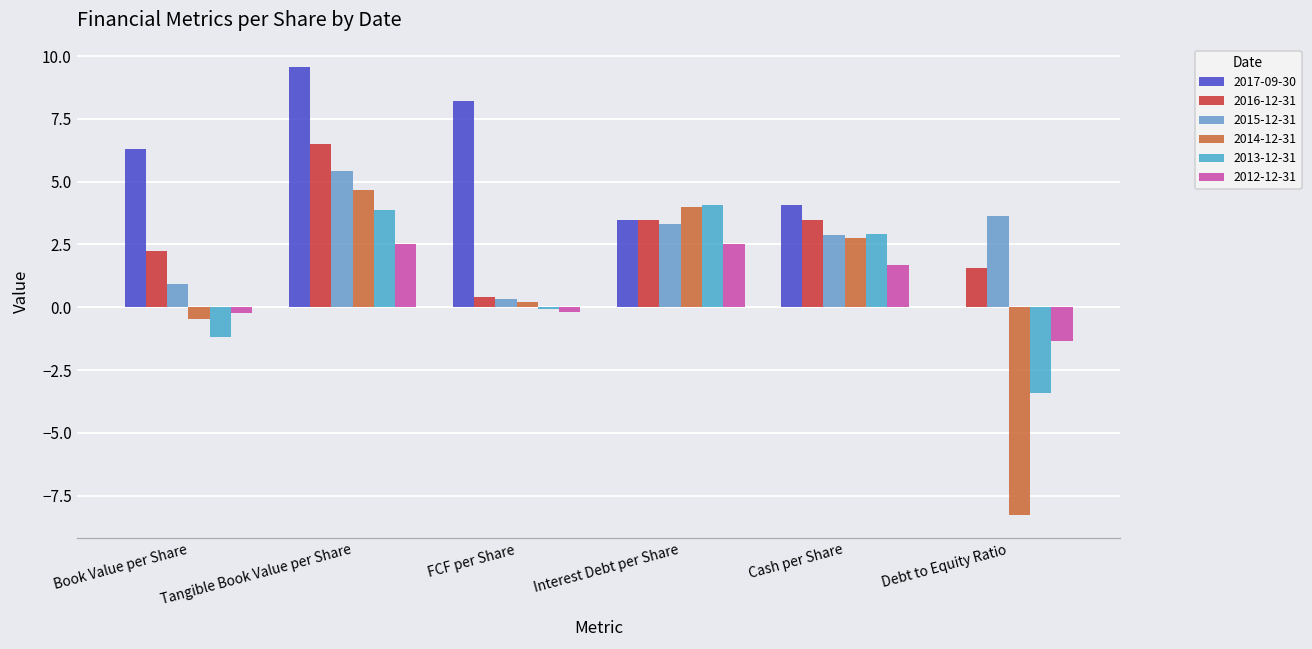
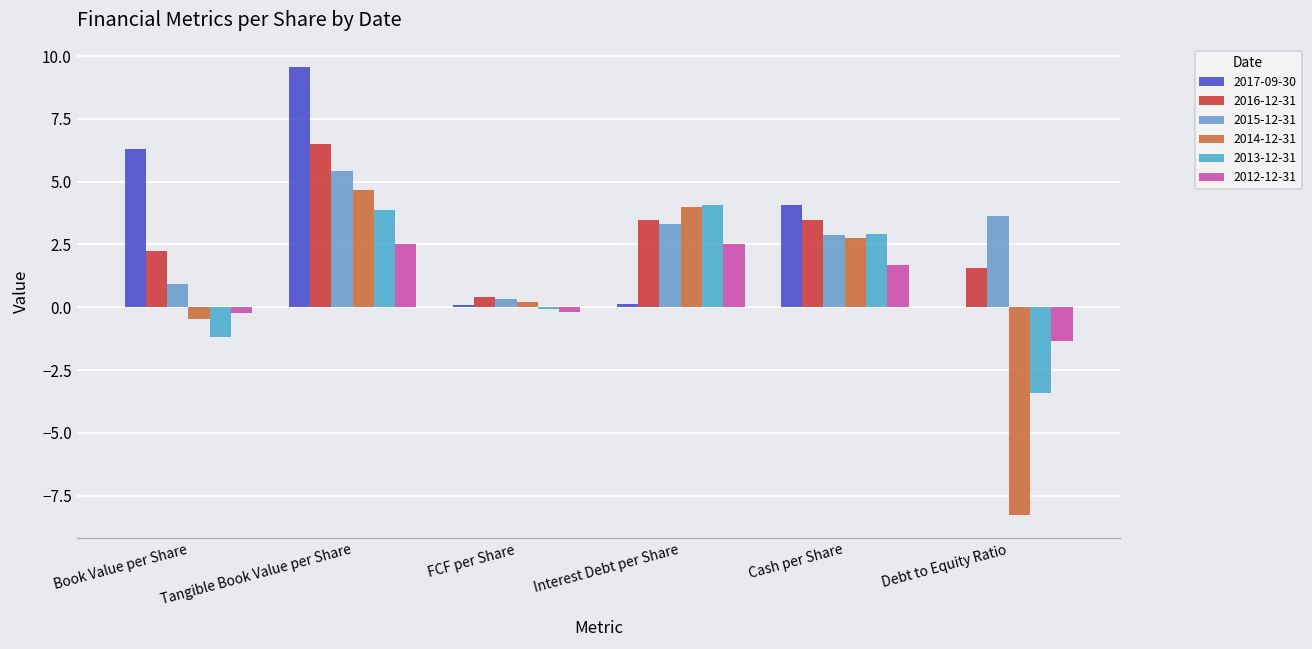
2017-09-30, FCF per Share: 8.2 -> 0.1
2017-09-30, Interest Debt per Share: 3.5 -> 0.1
